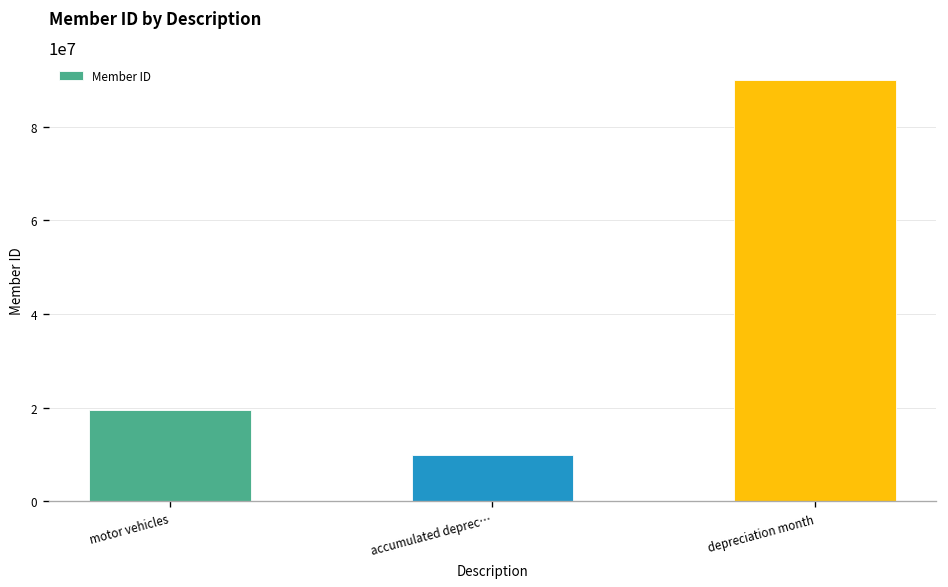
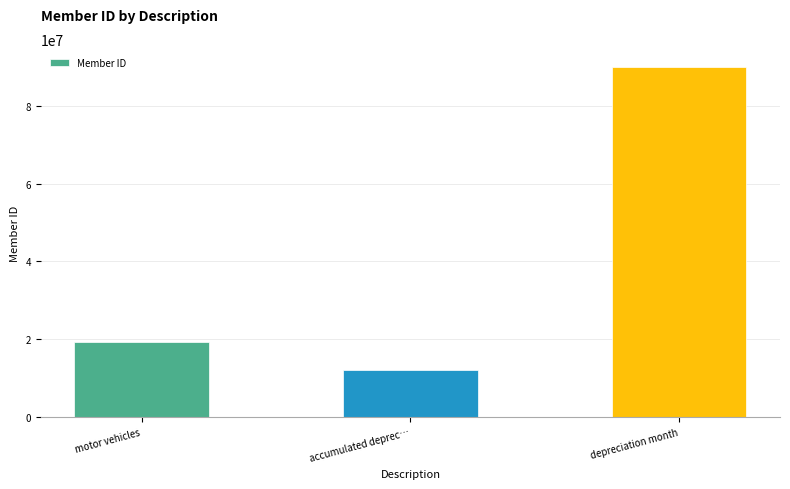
accumulated deprec…: 10000000 -> 12000000
